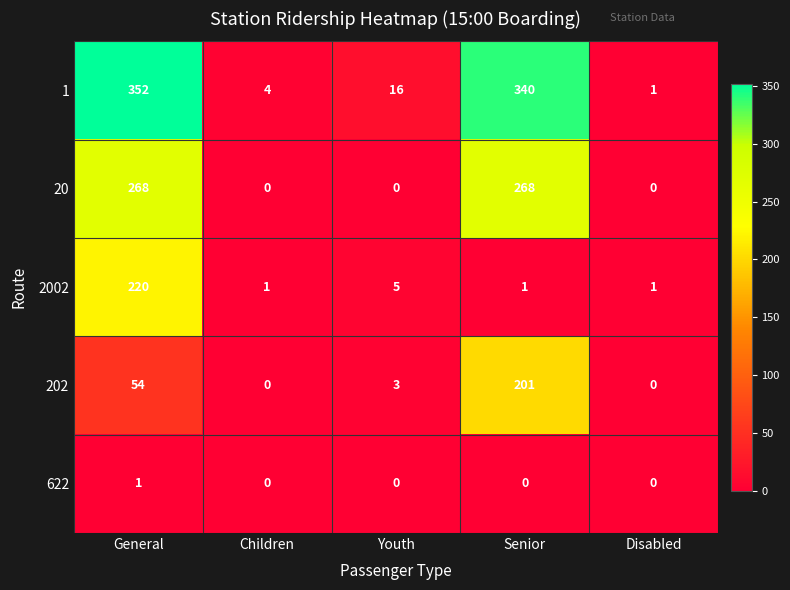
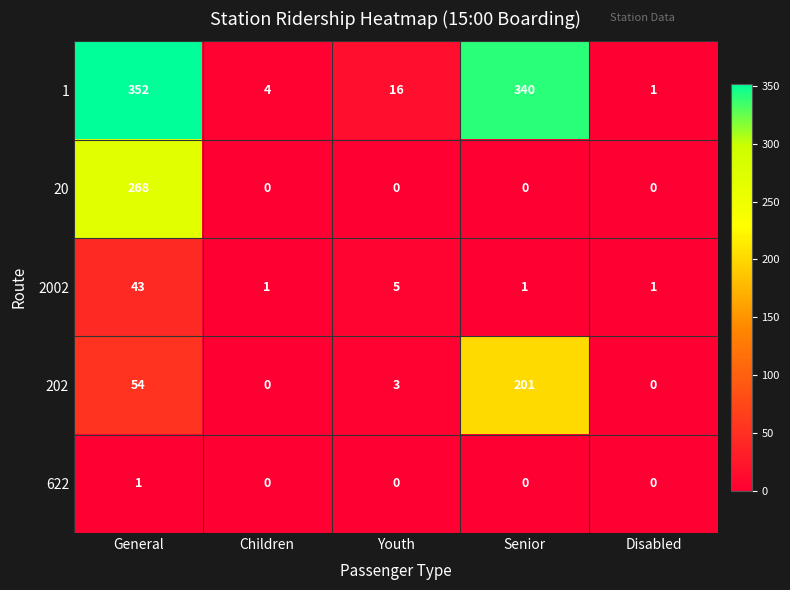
20, Senior: 268 -> 0
2002, General: 220 -> 43
